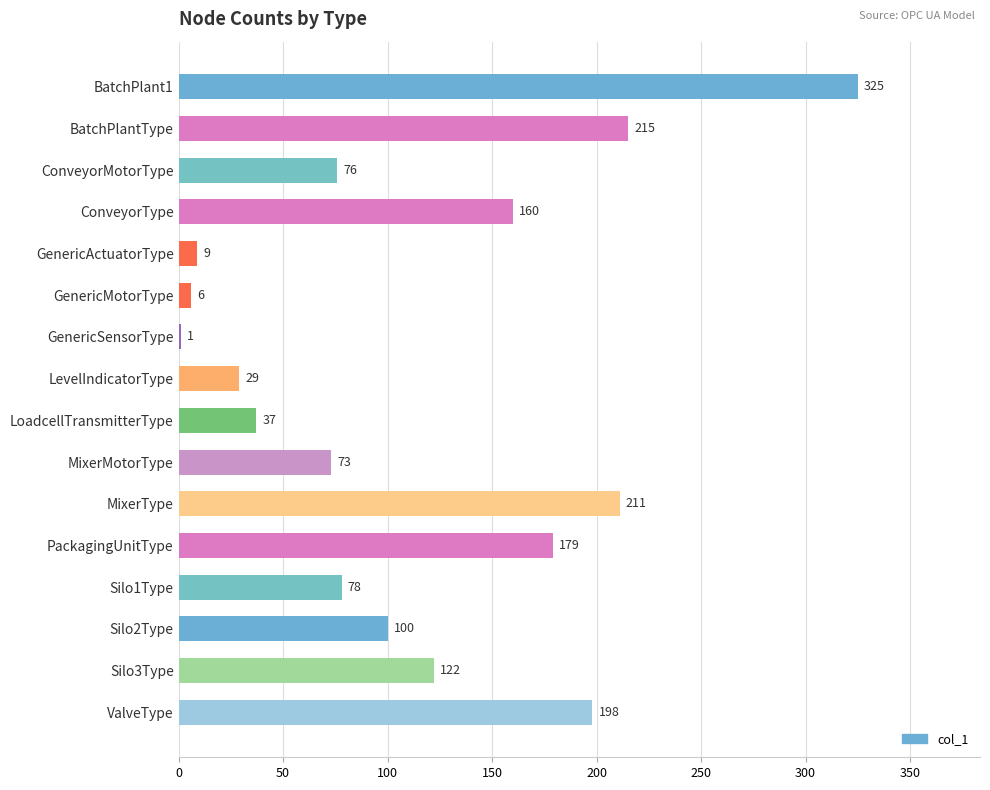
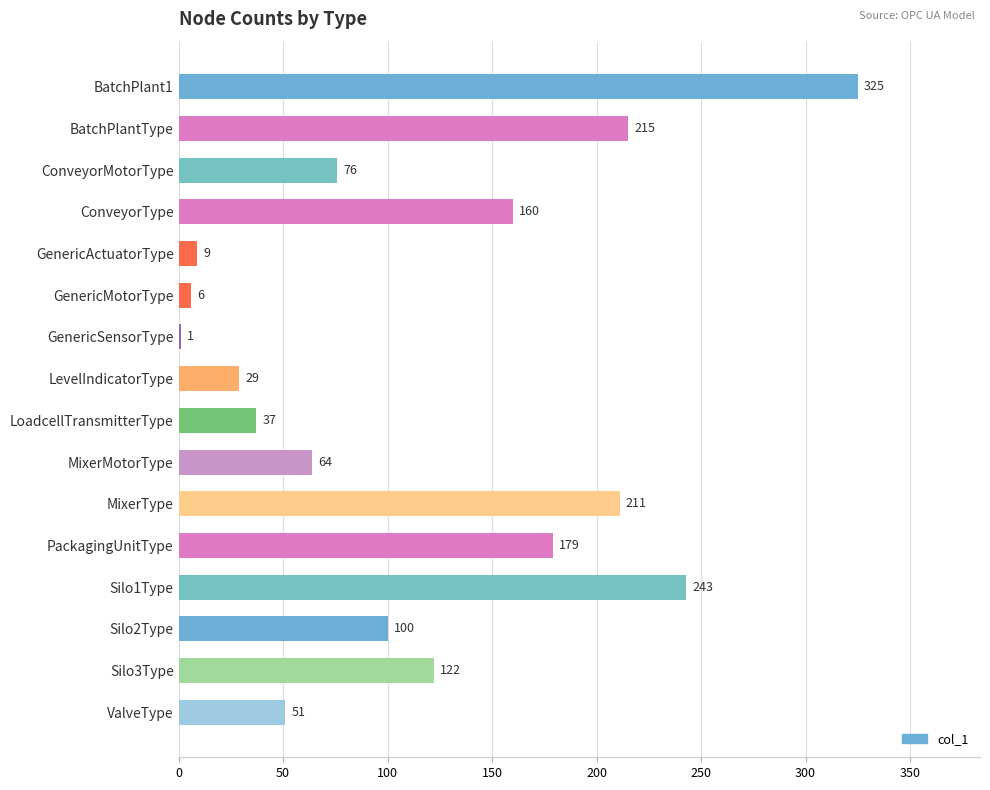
MixerMotorType: 73 -> 64
Silo1Type: 78 -> 243
ValveType: 198 -> 51
